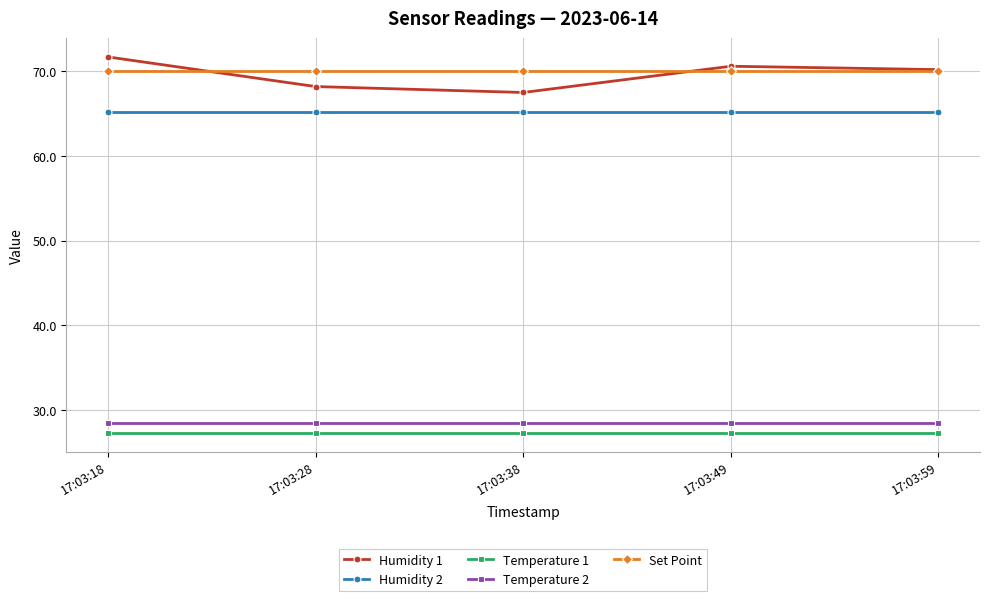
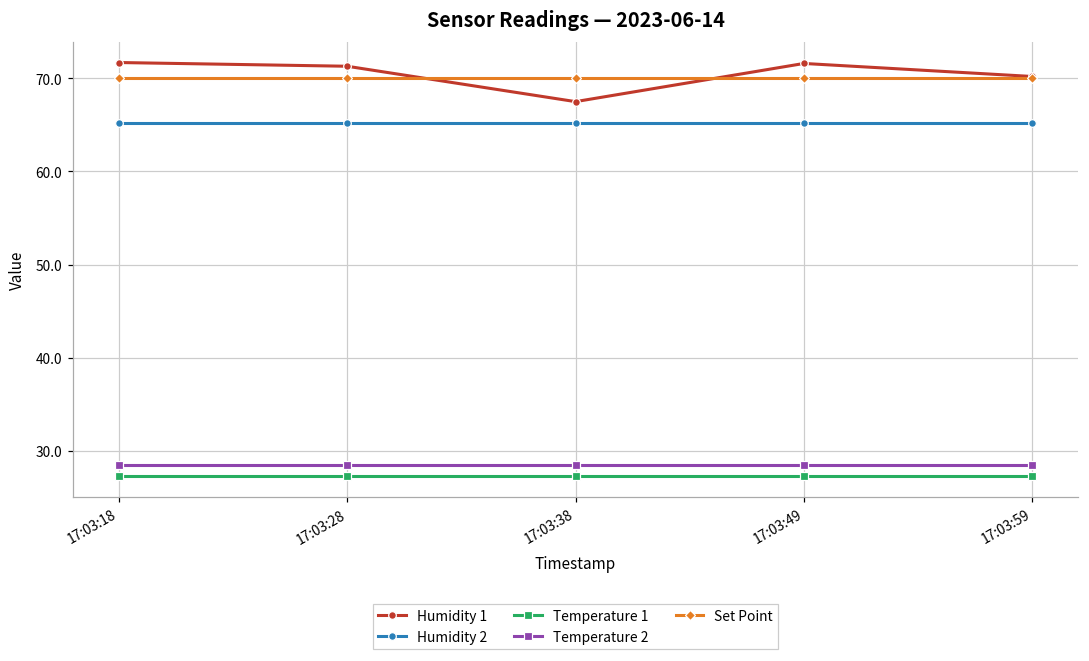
Humidity 1, 17:03:28: 68 -> 71
Humidity 1, 17:03:49: 71 -> 72
